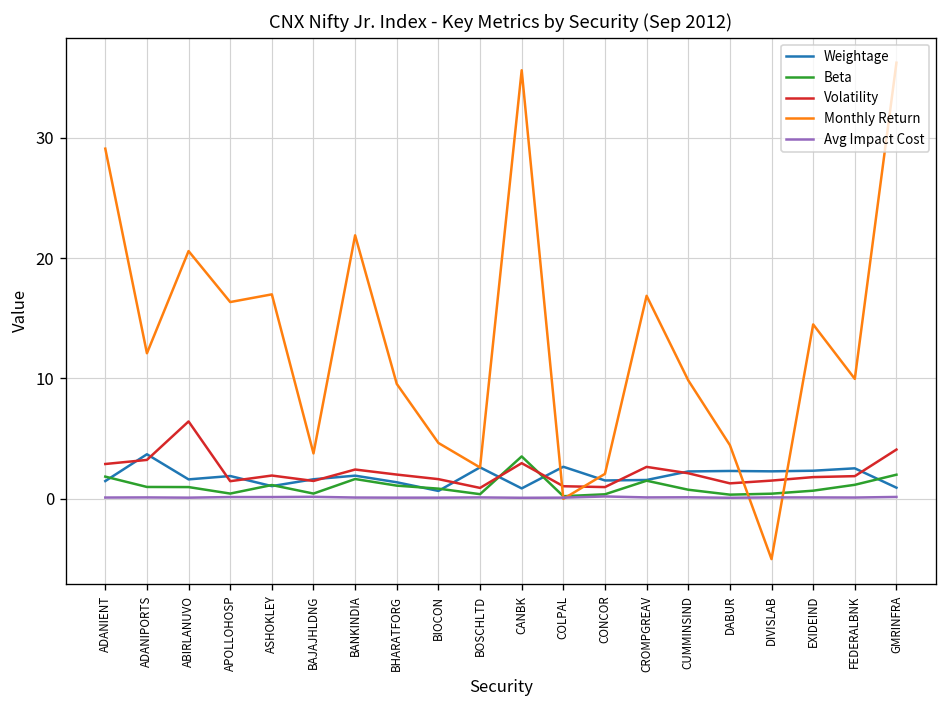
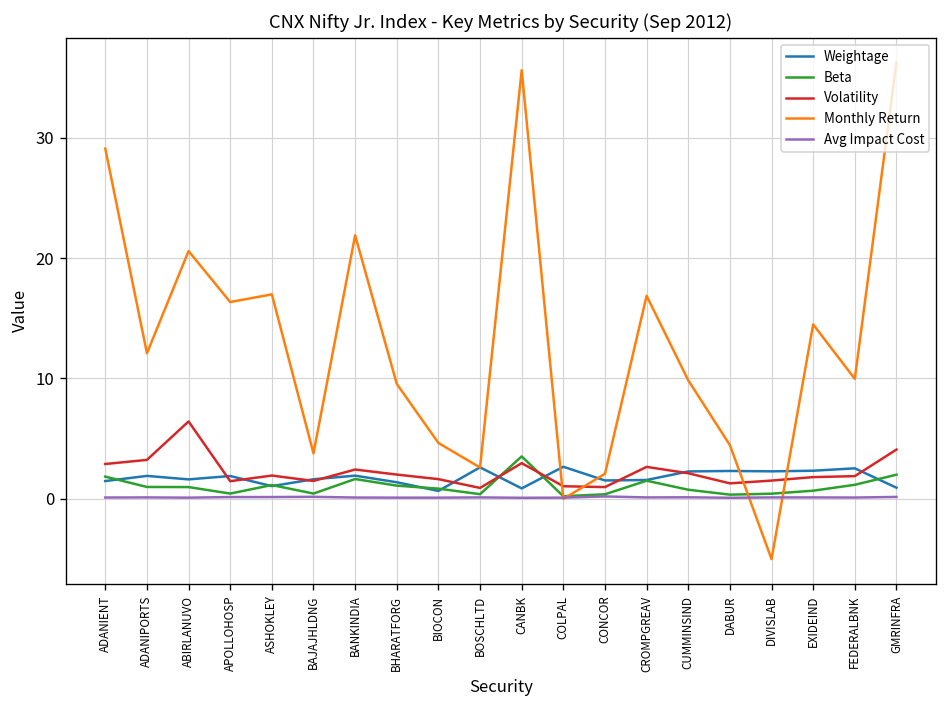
Weightage, ADANIPORTS: 3.7 -> 1.9
